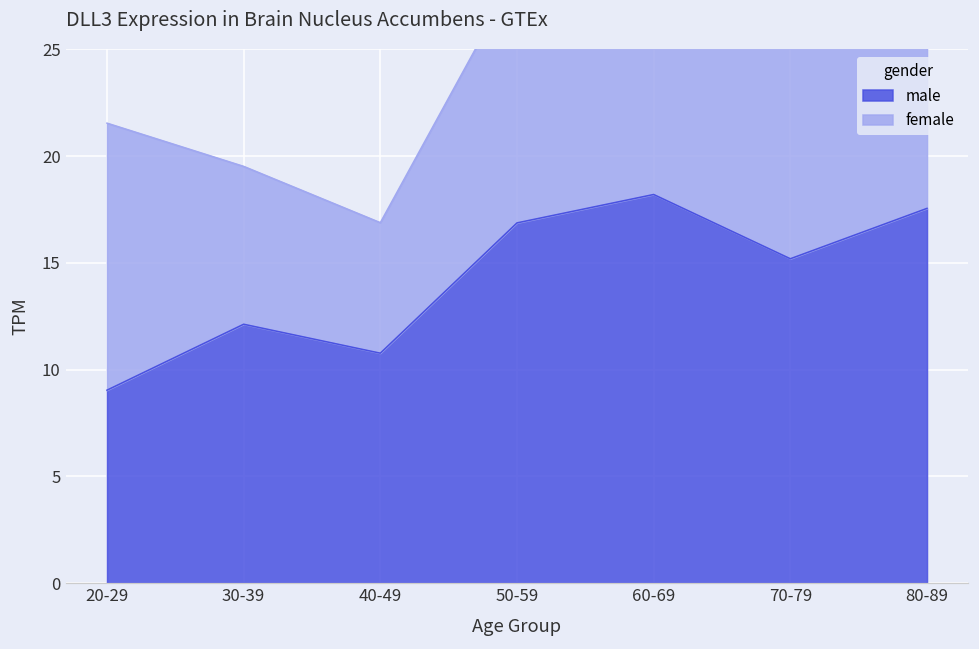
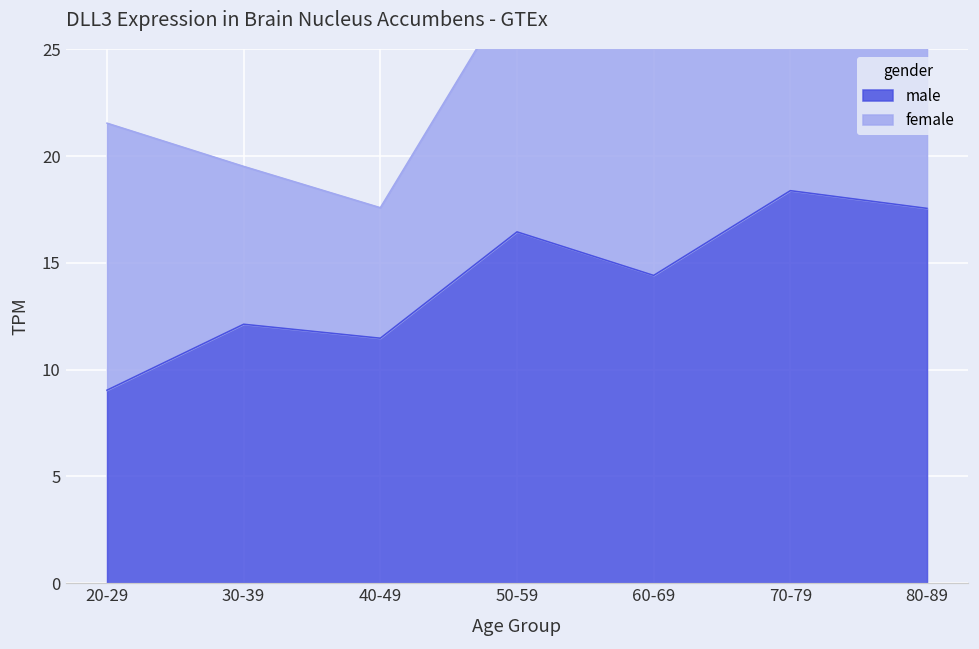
male, 40-49: 10.8 -> 11.5
male, 50-59: 16.9 -> 16.5
male, 60-69: 18.2 -> 14.4
male, 70-79: 15.2 -> 18.4
